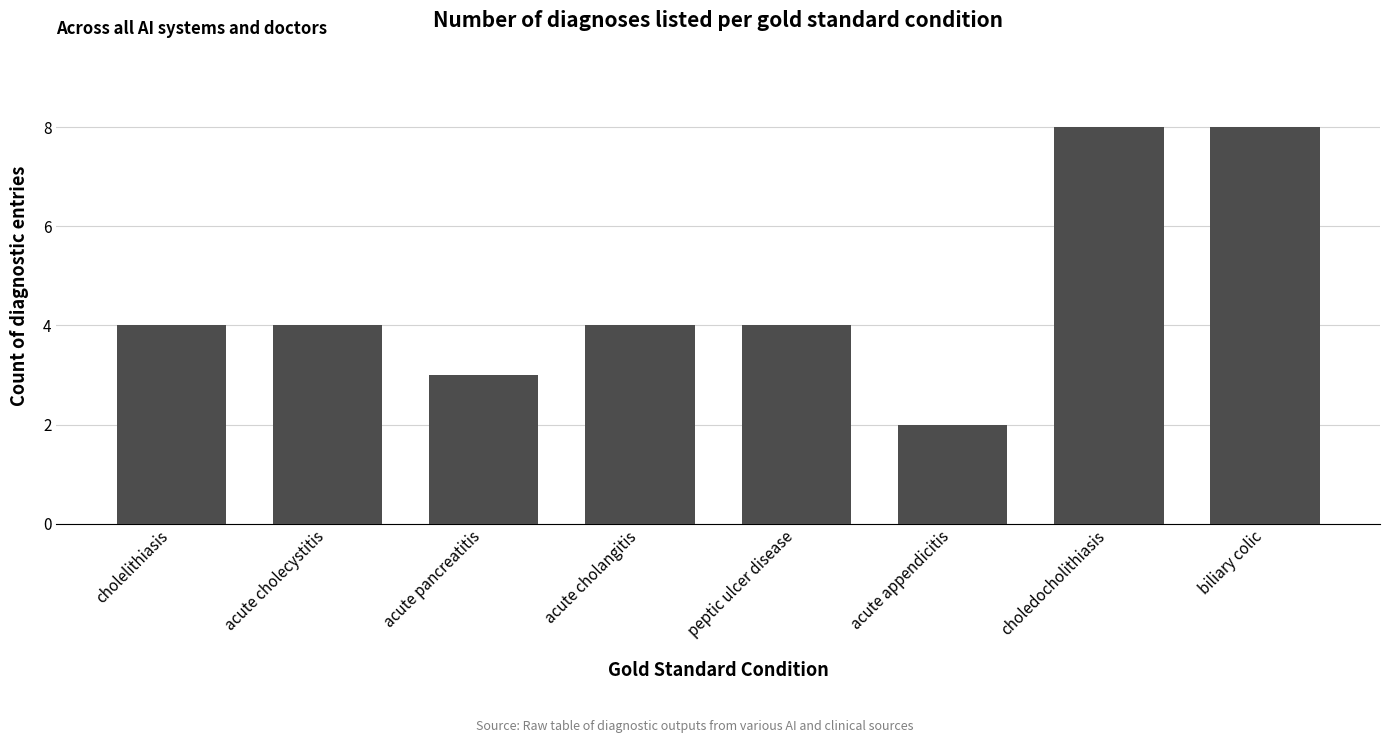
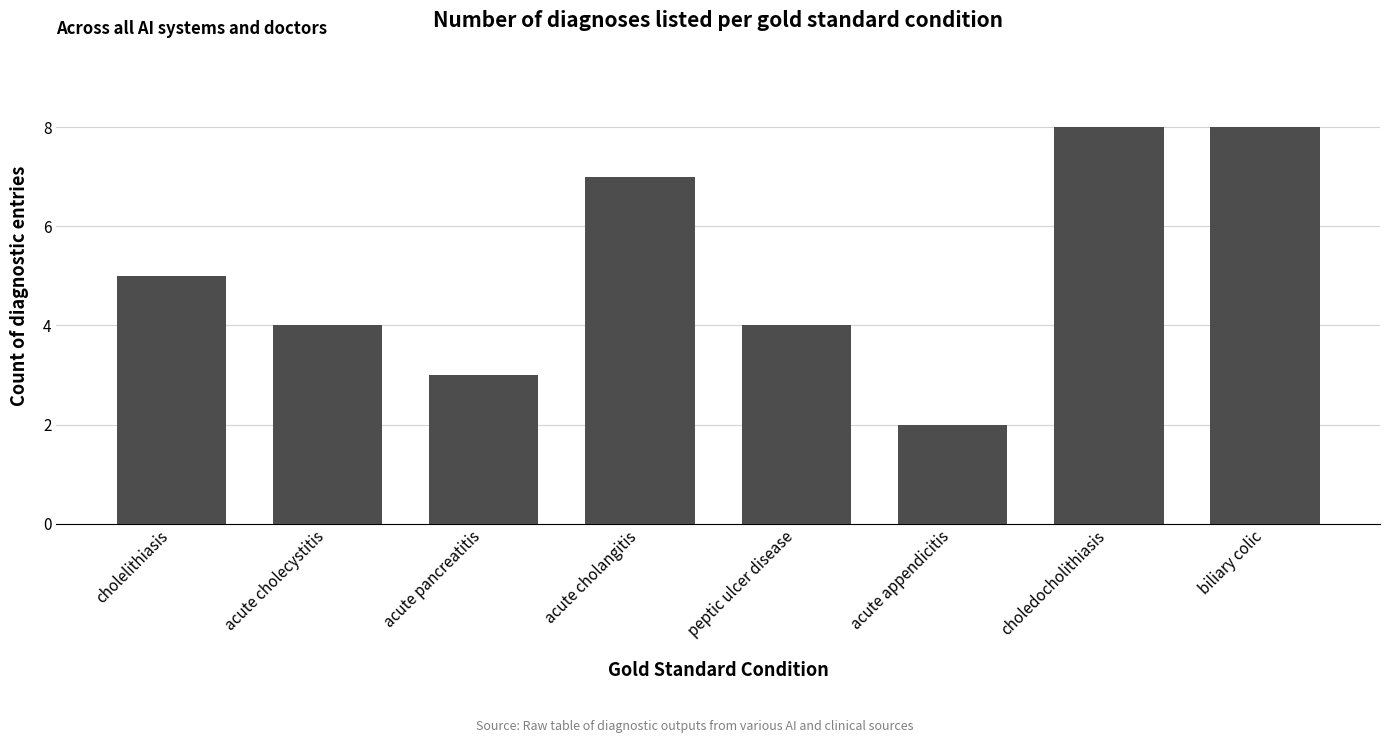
cholelithiasis: 4 -> 5
acute cholangitis: 4 -> 7
